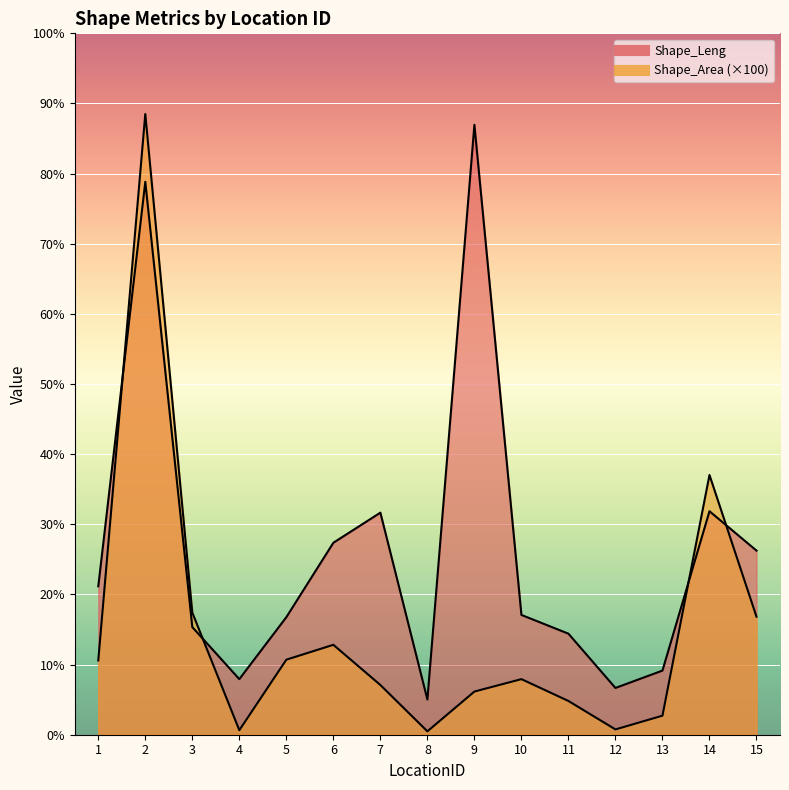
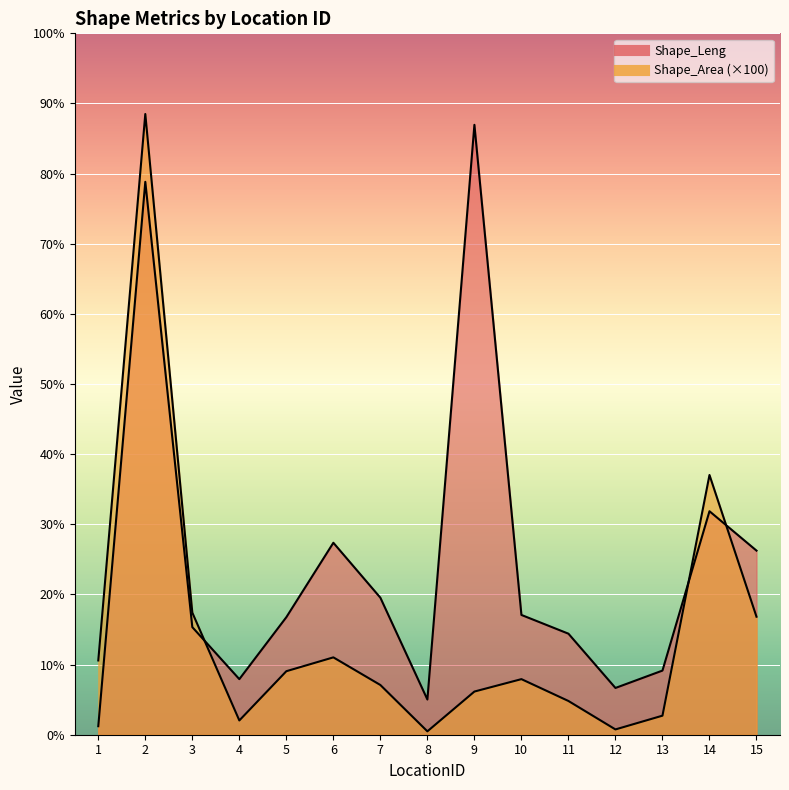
Shape_Leng, 1: 21% -> 1%
Shape_Area (×100), 4: 1% -> 2%
Shape_Area (×100), 5: 11% -> 9%
Shape_Area (×100), 6: 13% -> 11%
Shape_Leng, 7: 32% -> 20%
